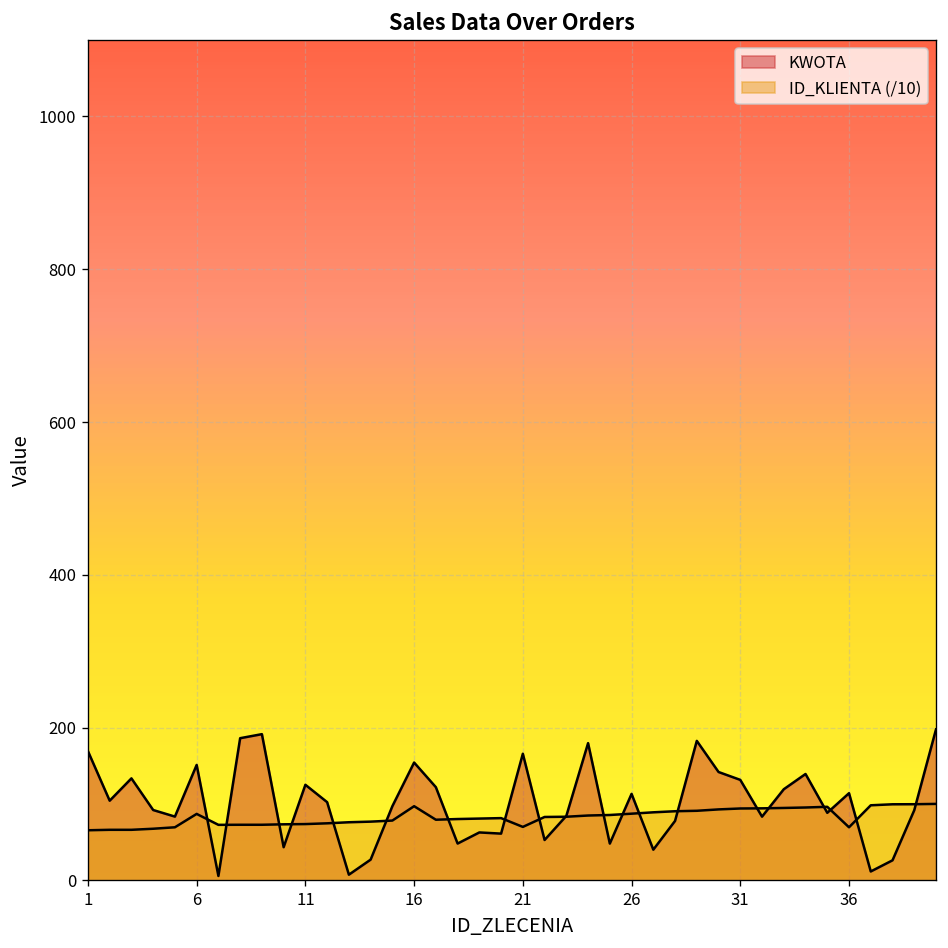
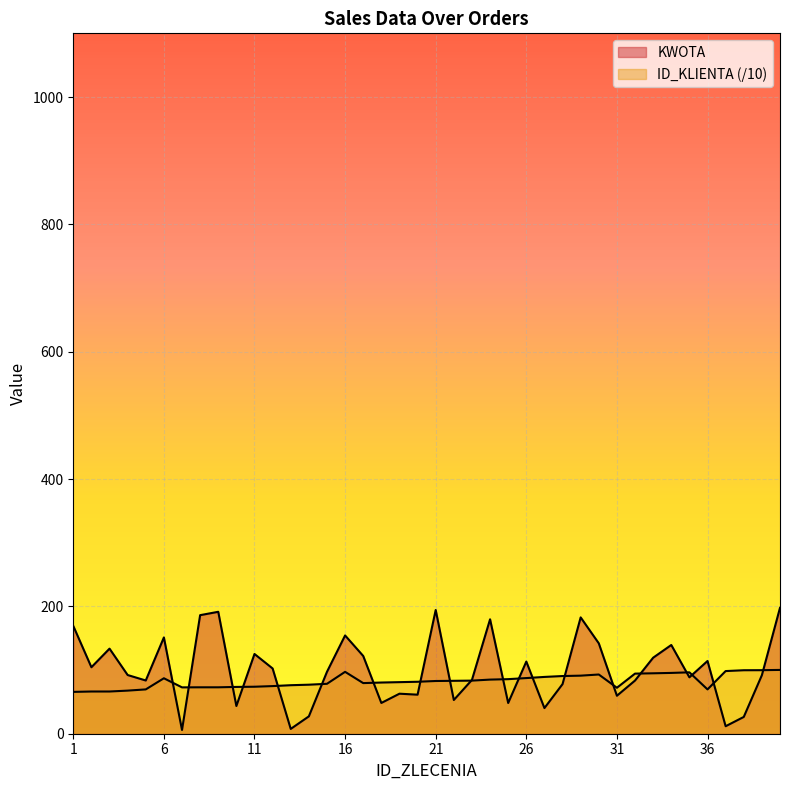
KWOTA, 21: 170 -> 190
ID_KLIENTA (/10), 21: 70 -> 80
KWOTA, 31: 130 -> 60
ID_KLIENTA (/10), 31: 90 -> 70
